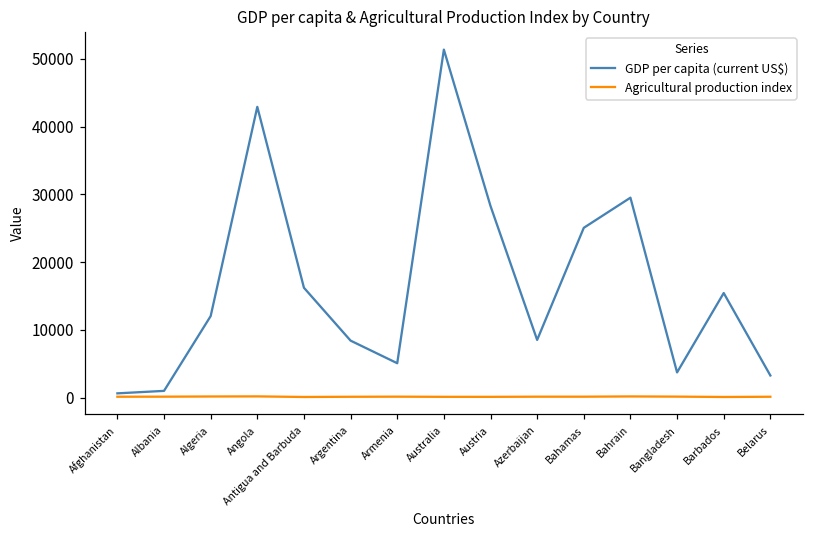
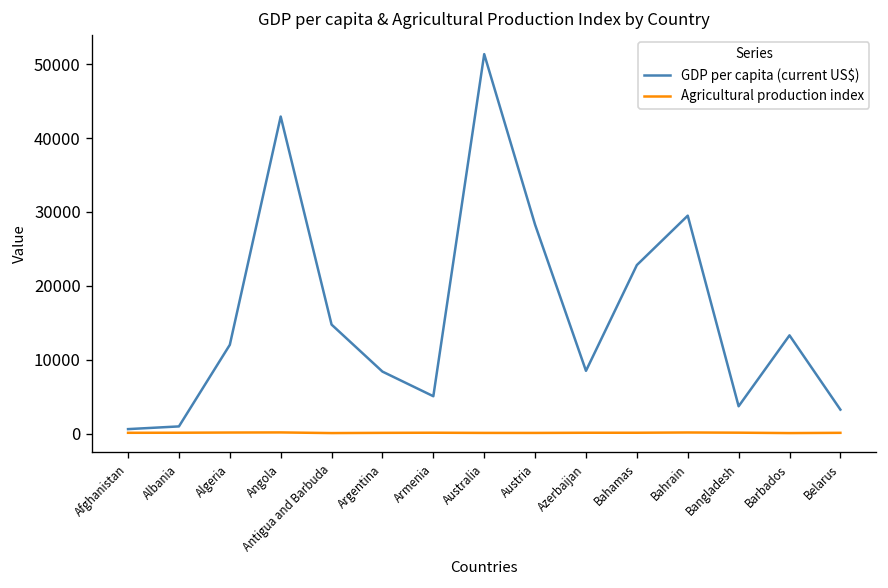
GDP per capita (current US$), Antigua and Barbuda: 16000 -> 15000
GDP per capita (current US$), Bahamas: 25000 -> 23000
GDP per capita (current US$), Barbados: 15000 -> 13000
